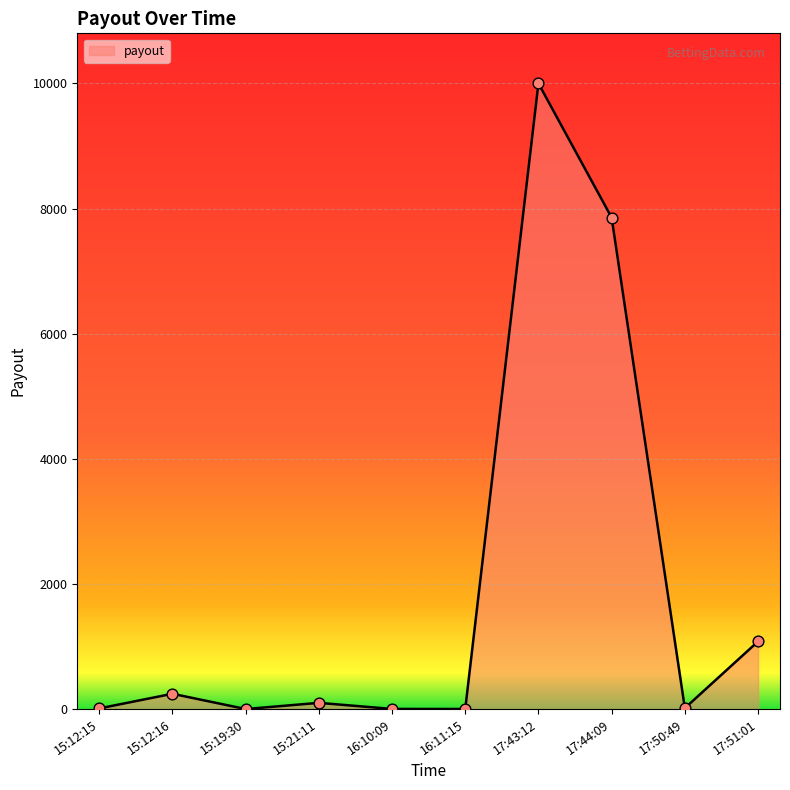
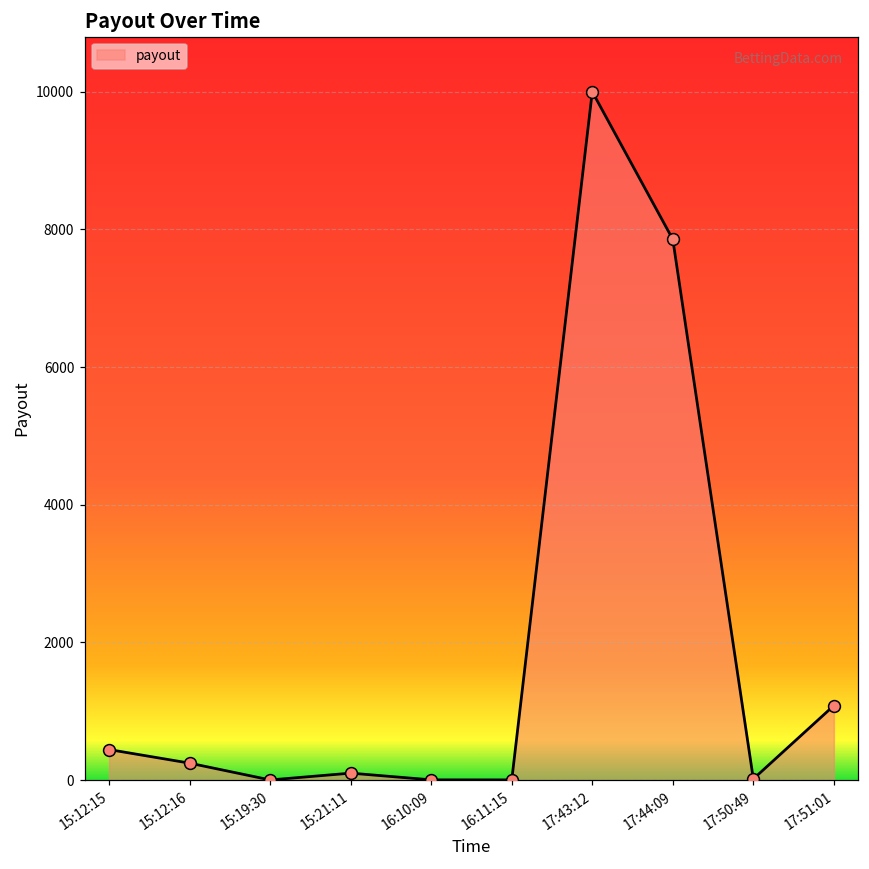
15:12:15: 0 -> 400
